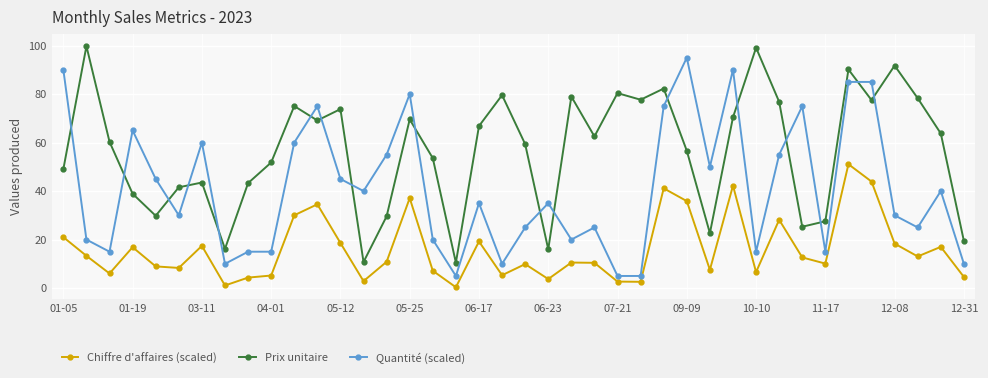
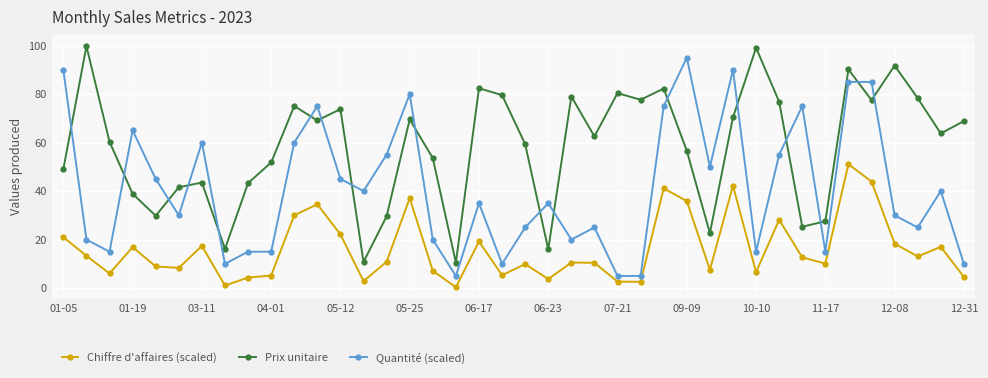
Chiffre d'affaires (scaled), 05-12: 19 -> 22
Prix unitaire, 06-17: 67 -> 82
Prix unitaire, 12-31: 19 -> 69
